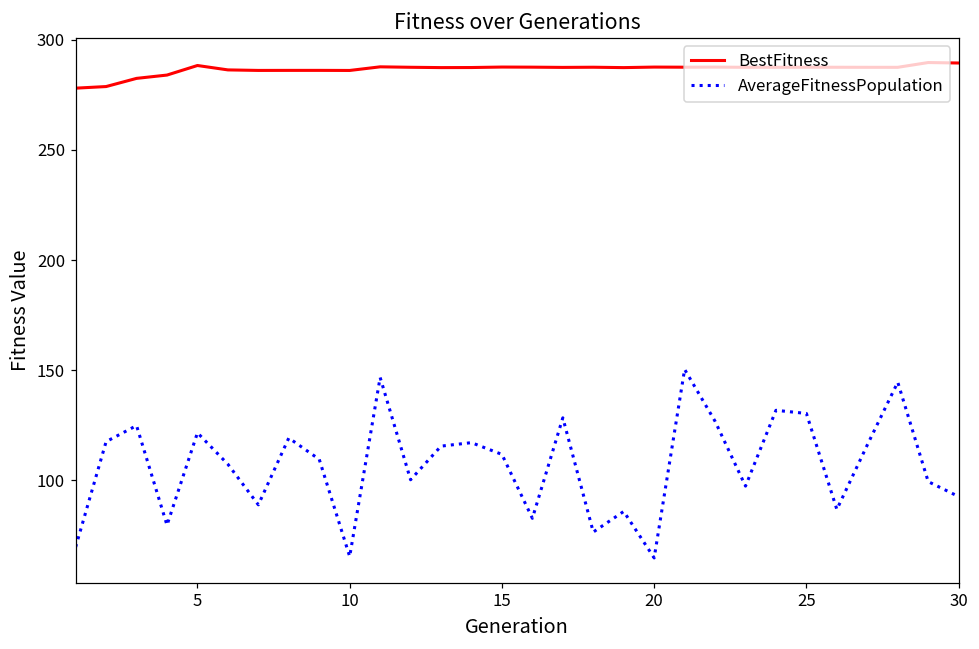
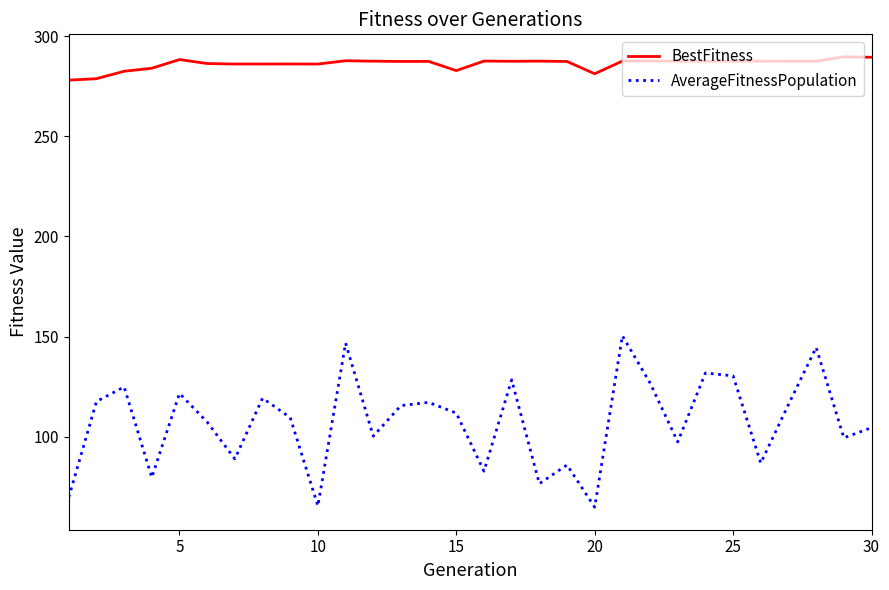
BestFitness, 15: 288 -> 283
BestFitness, 20: 288 -> 281
AverageFitnessPopulation, 30: 93 -> 104
